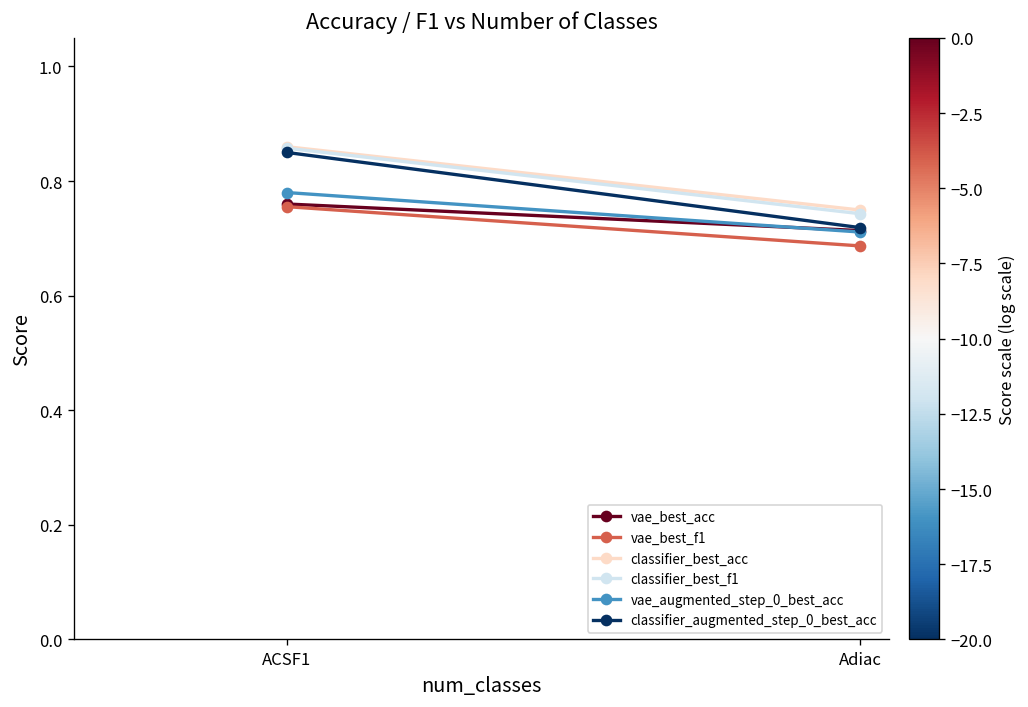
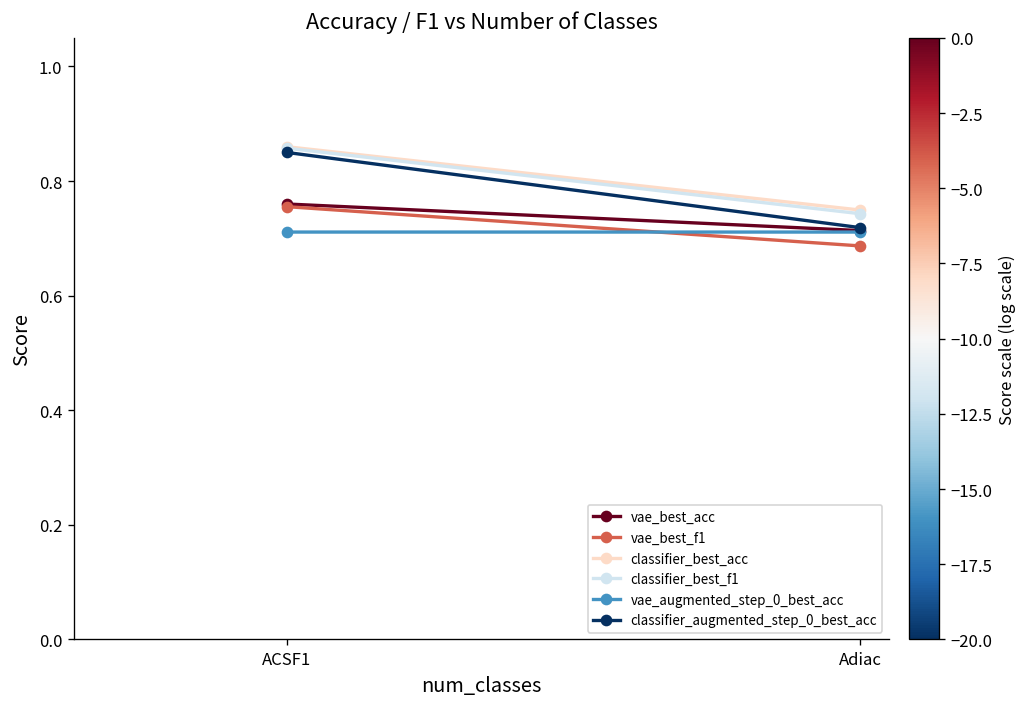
vae_augmented_step_0_best_acc, ACSF1: 0.78 -> 0.71
